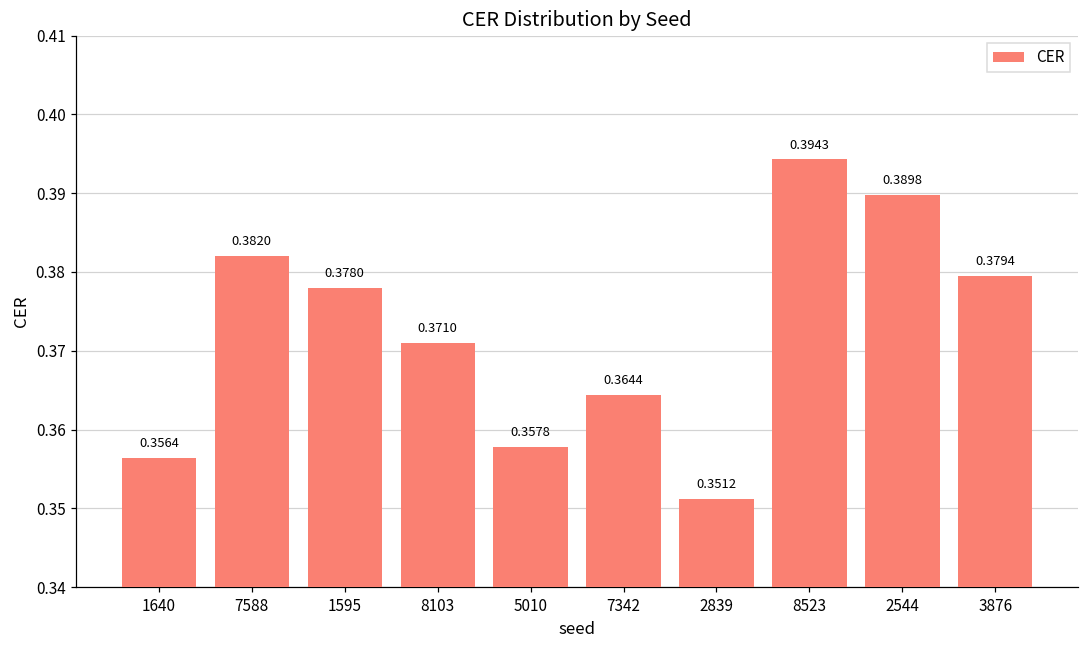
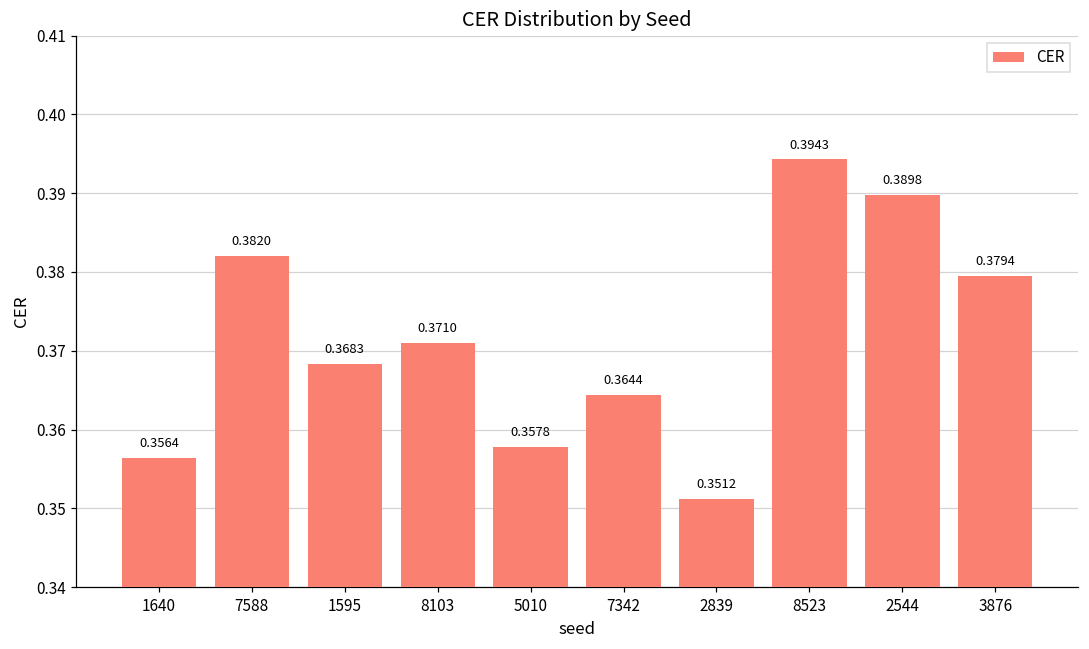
1595: 0.3780 -> 0.3683
